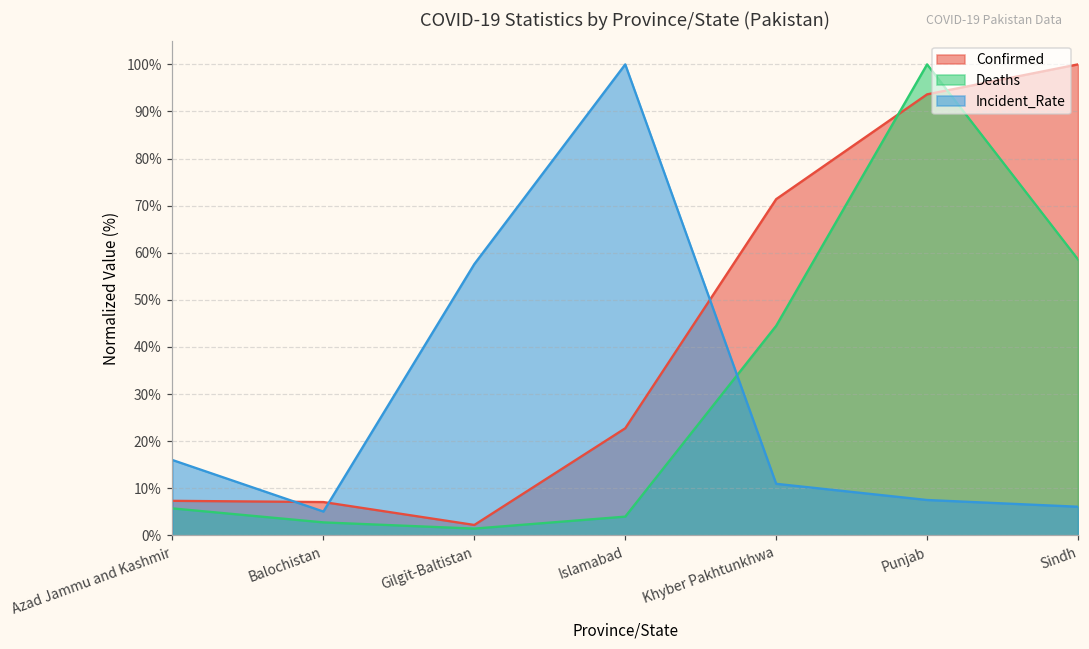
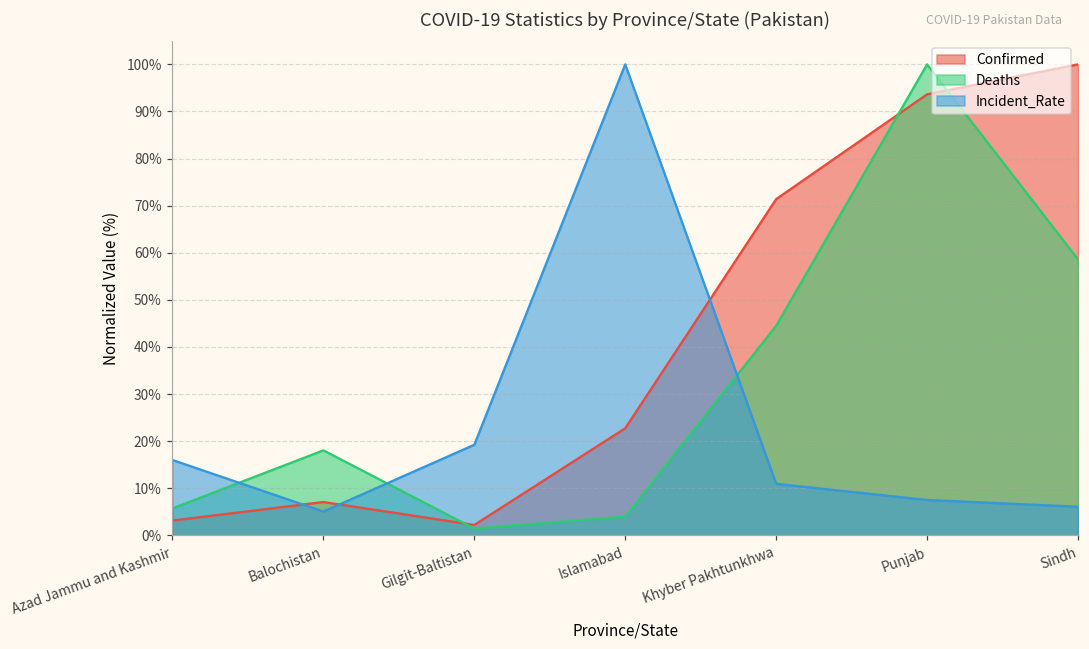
Confirmed, Azad Jammu and Kashmir: 7% -> 3%
Deaths, Balochistan: 3% -> 18%
Incident_Rate, Gilgit-Baltistan: 58% -> 19%
